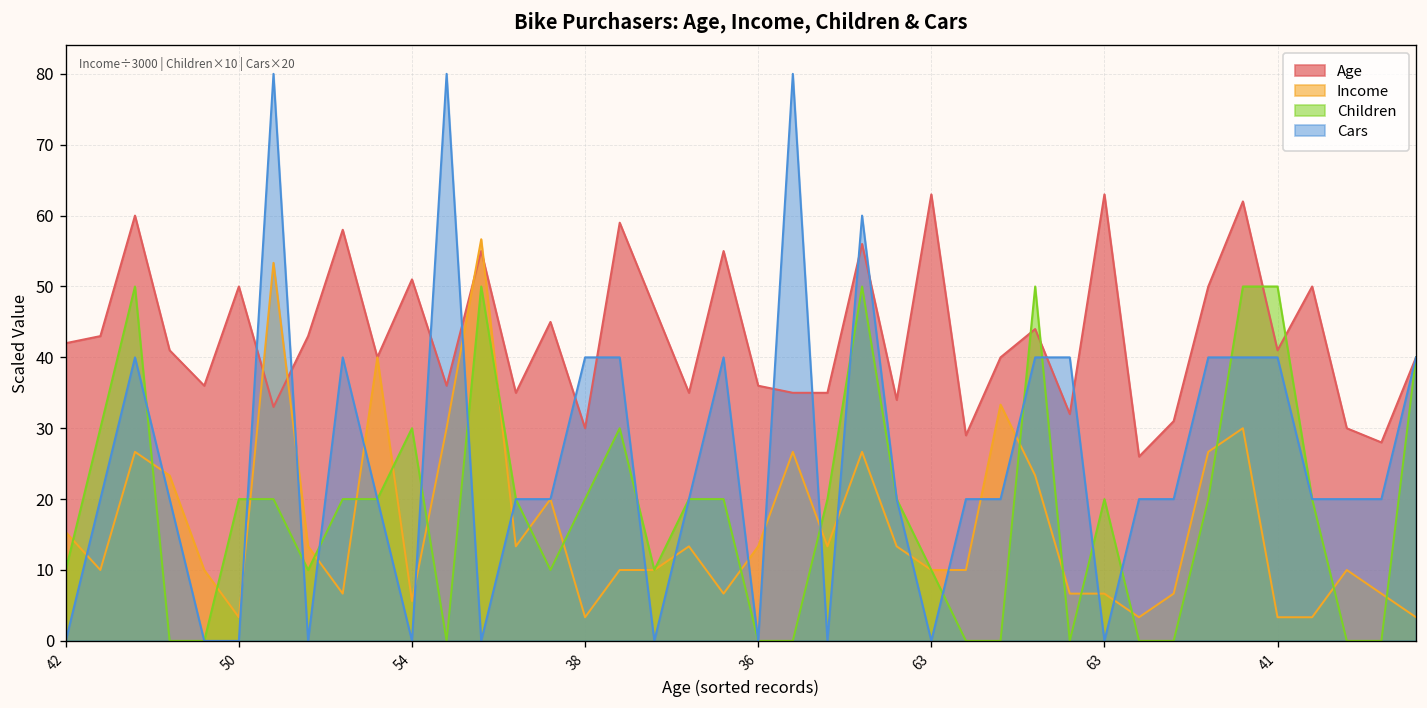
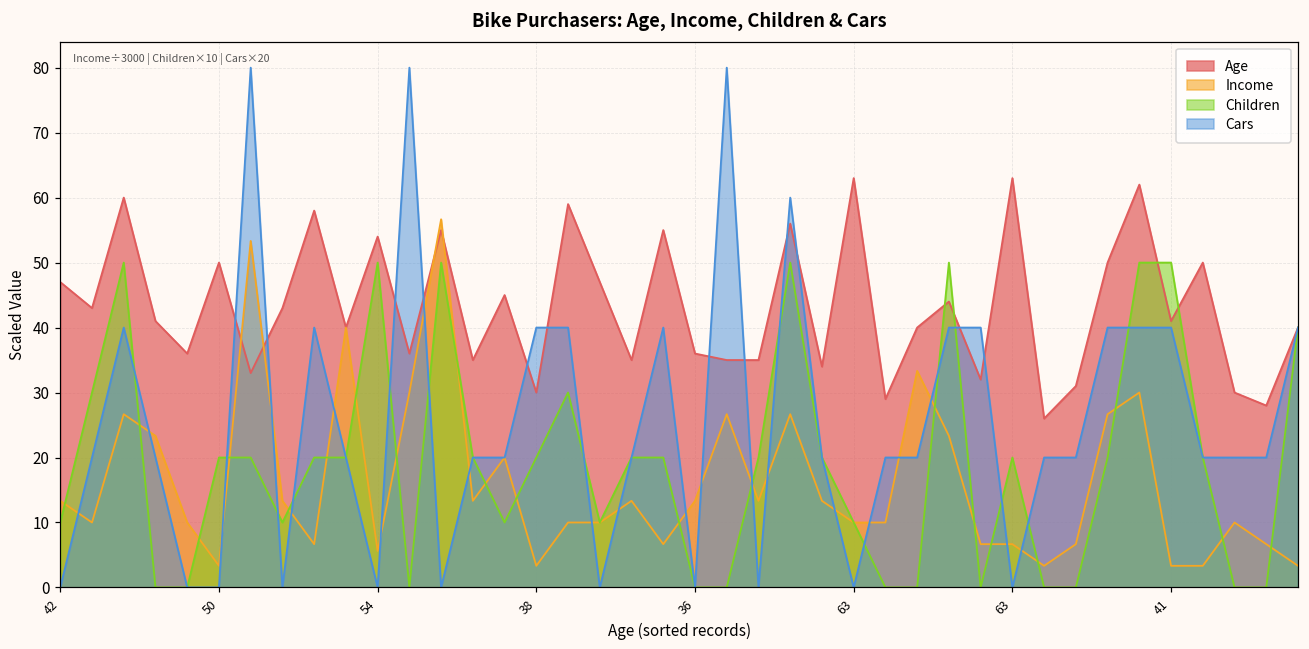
Age, 42: 42 -> 47
Income, 42: 15 -> 13
Age, 54: 51 -> 54
Children, 54: 30 -> 50
